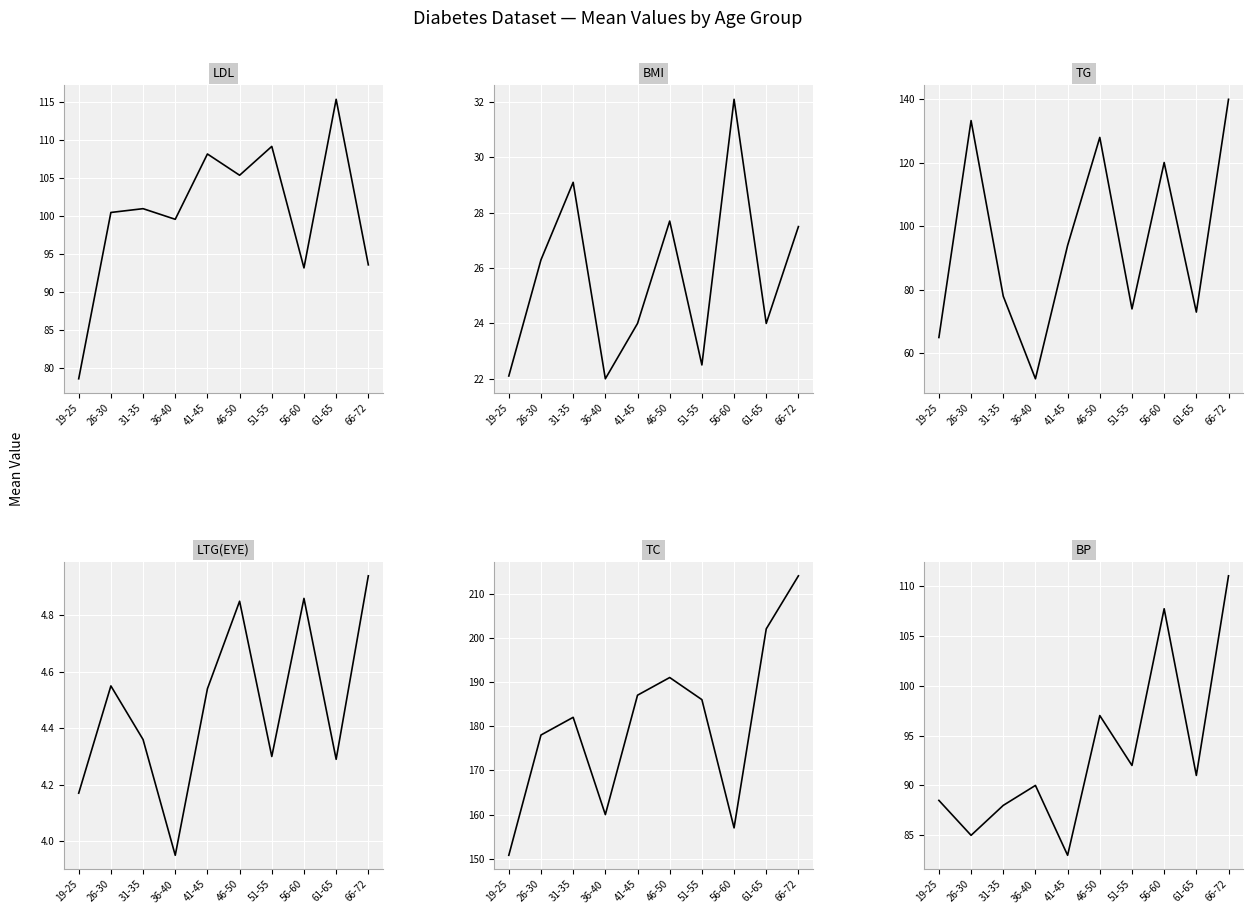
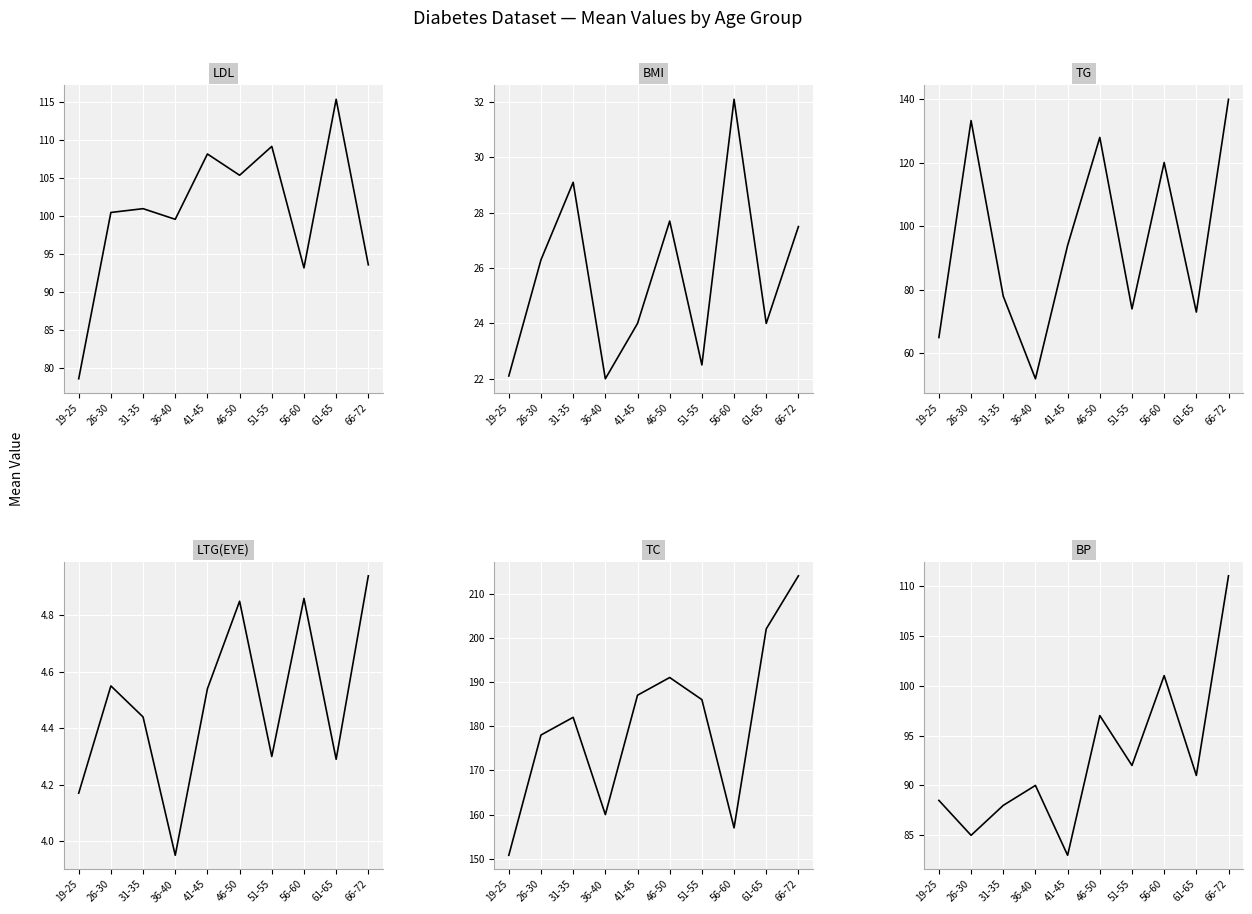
LTG(EYE), 31-35: 4.36 -> 4.44
BP, 56-60: 108 -> 101
